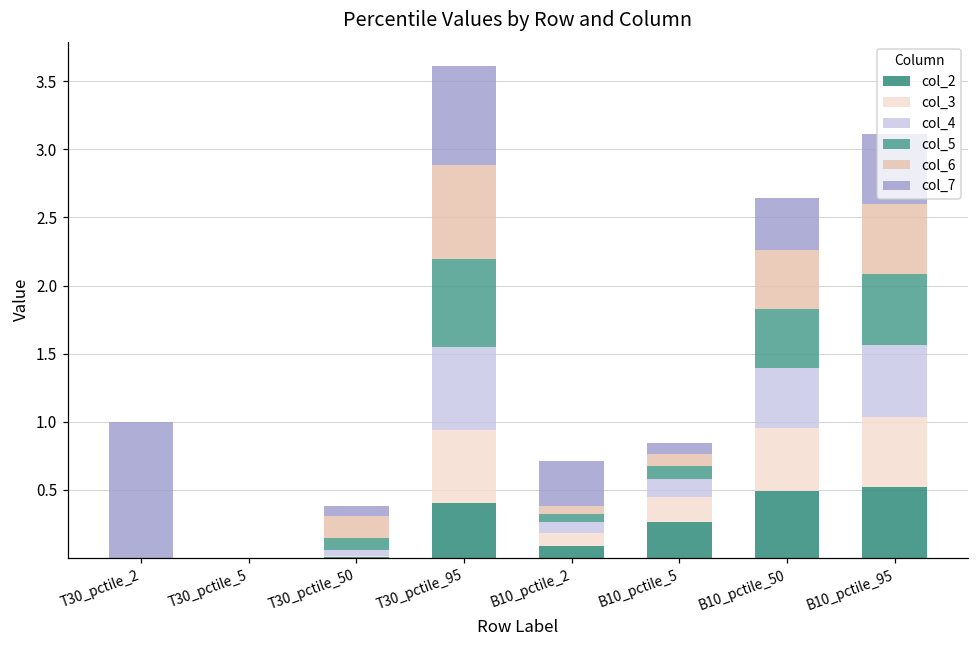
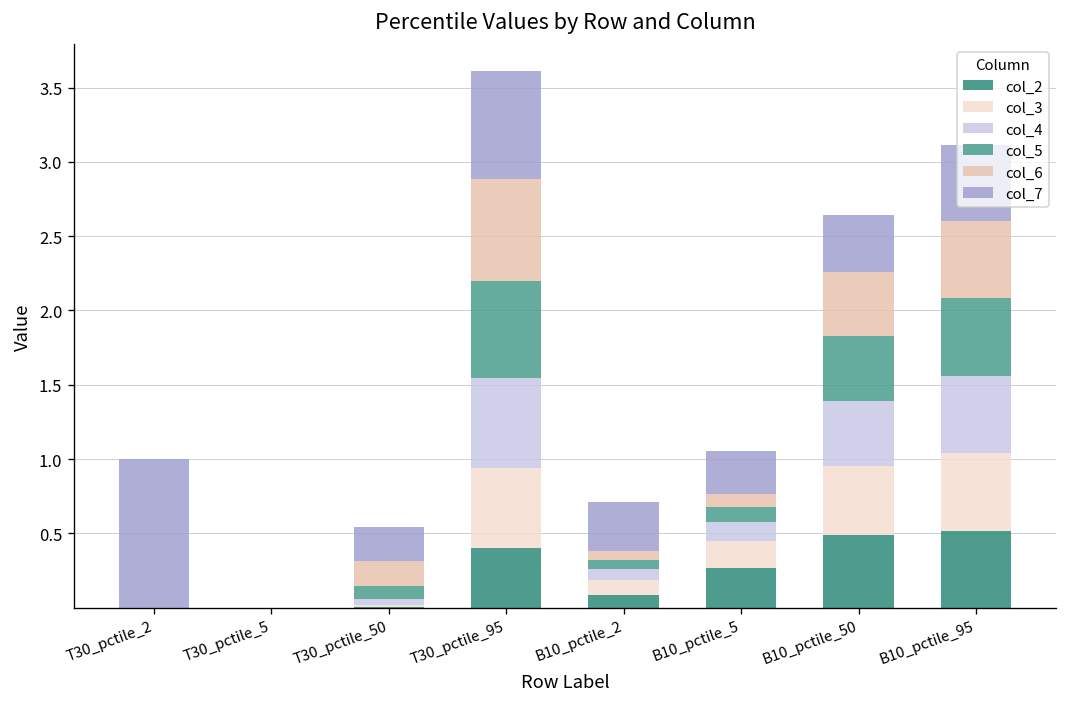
col_7, T30_pctile_50: 0.07 -> 0.23
col_7, B10_pctile_5: 0.08 -> 0.29
